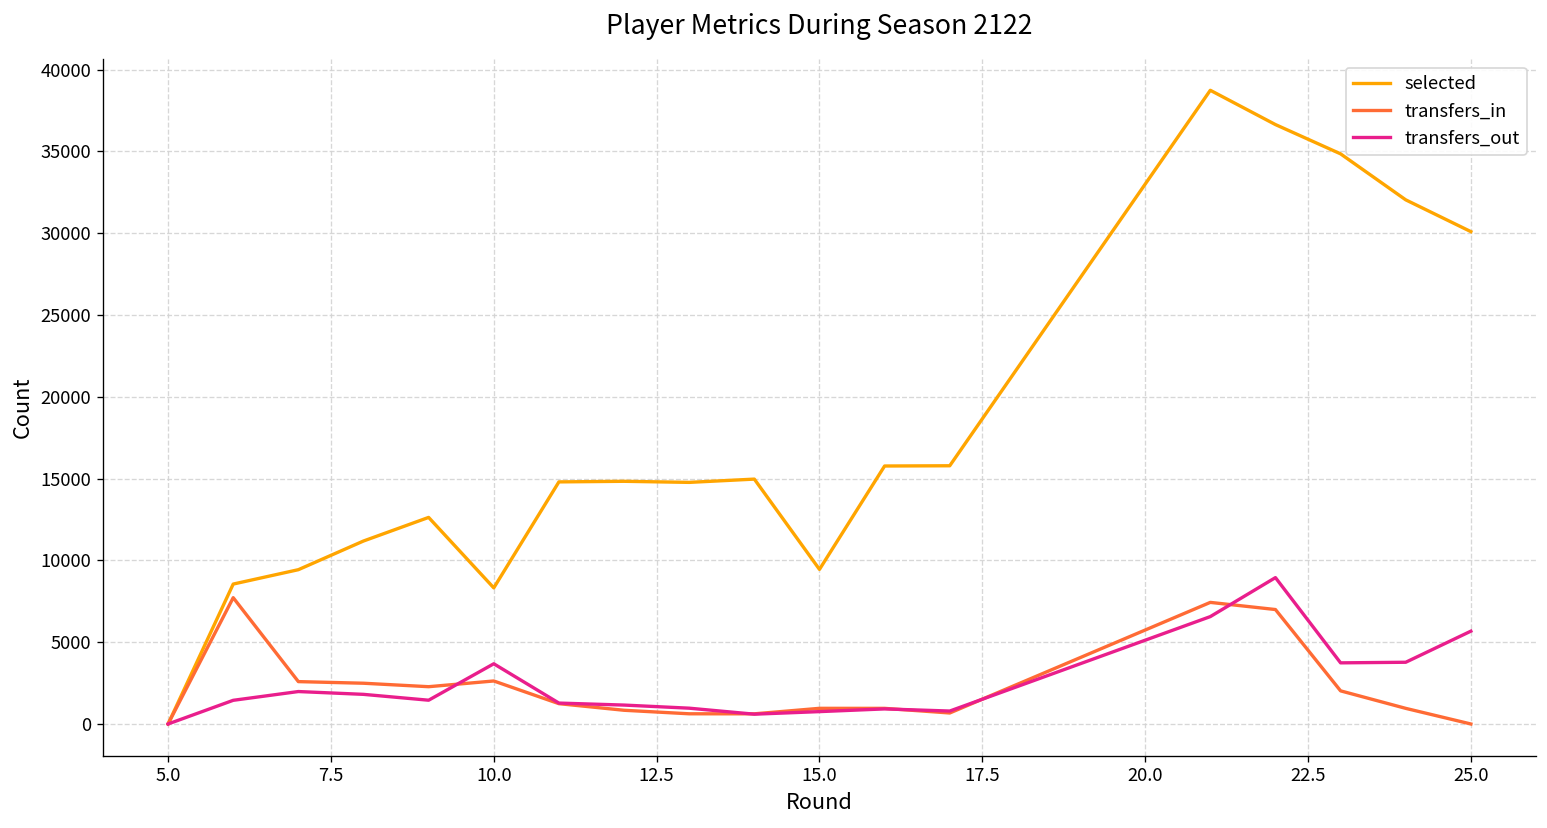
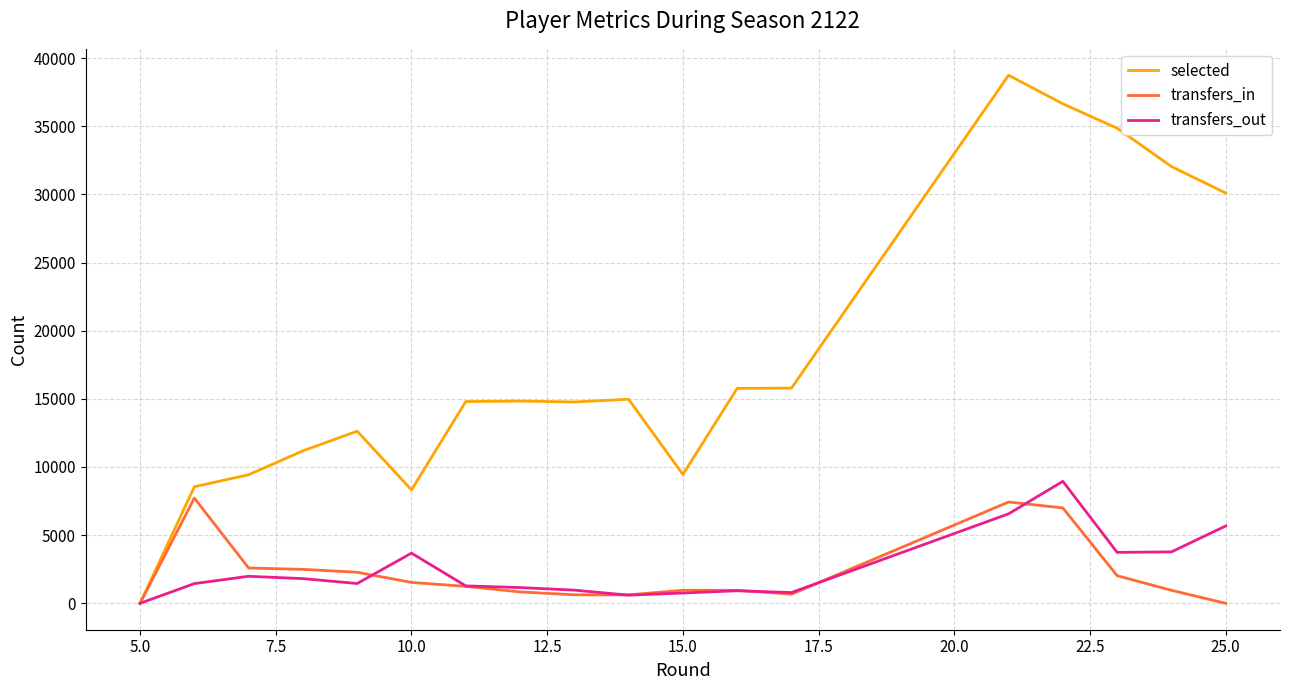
transfers_in, 10.0: 2600 -> 1500
